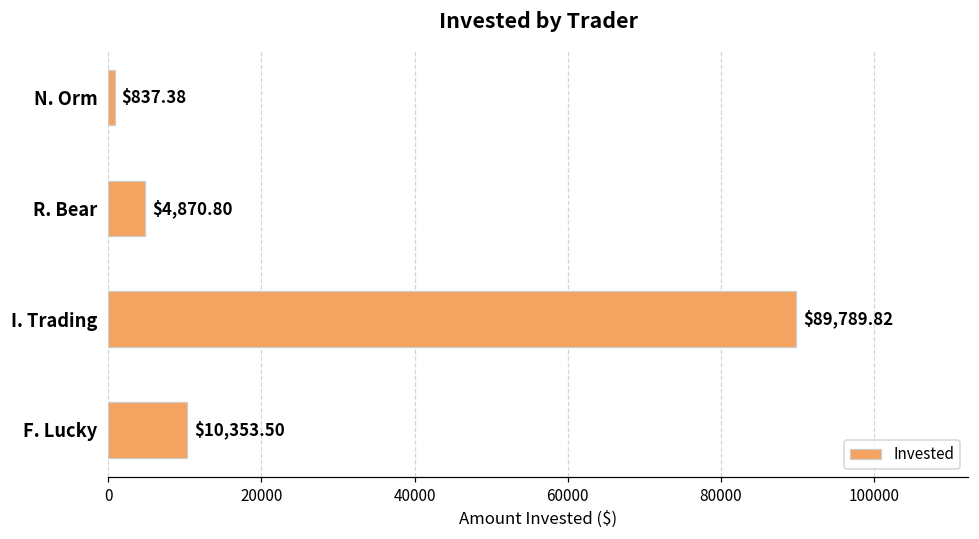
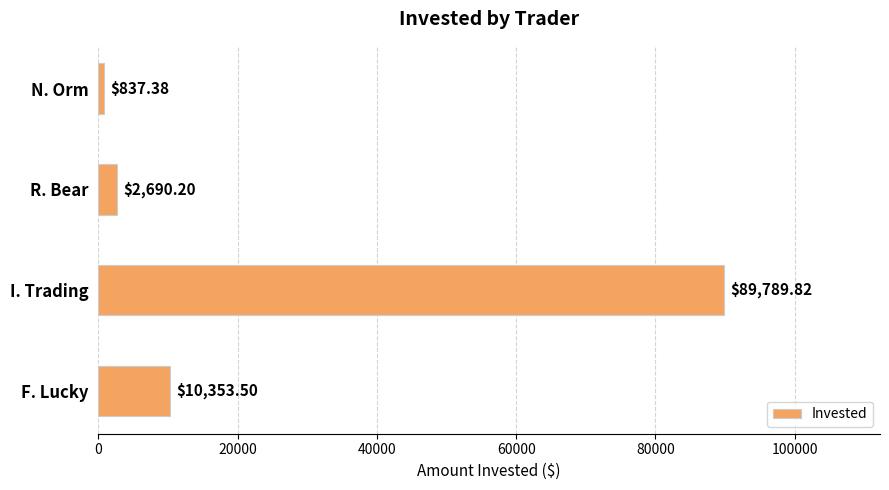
R. Bear: $4,870.80 -> $2,690.20
